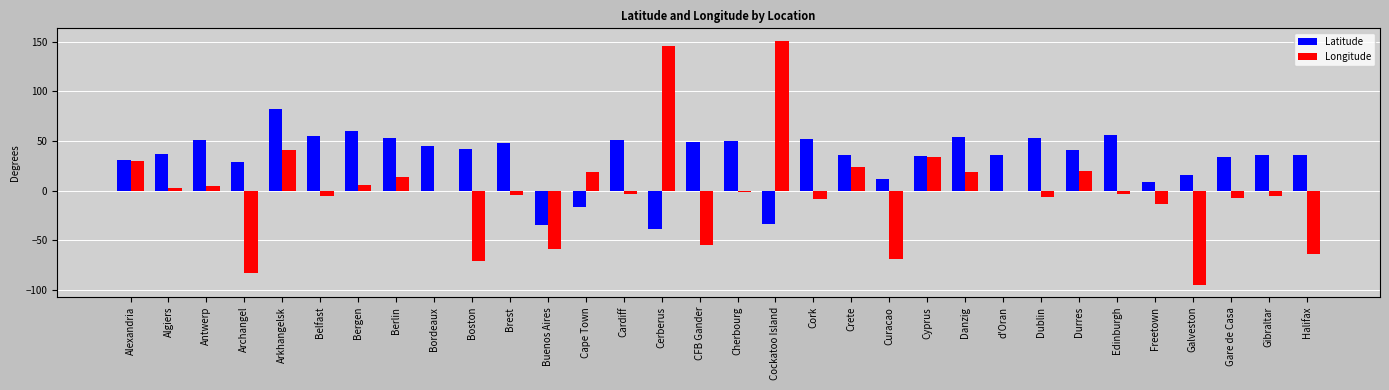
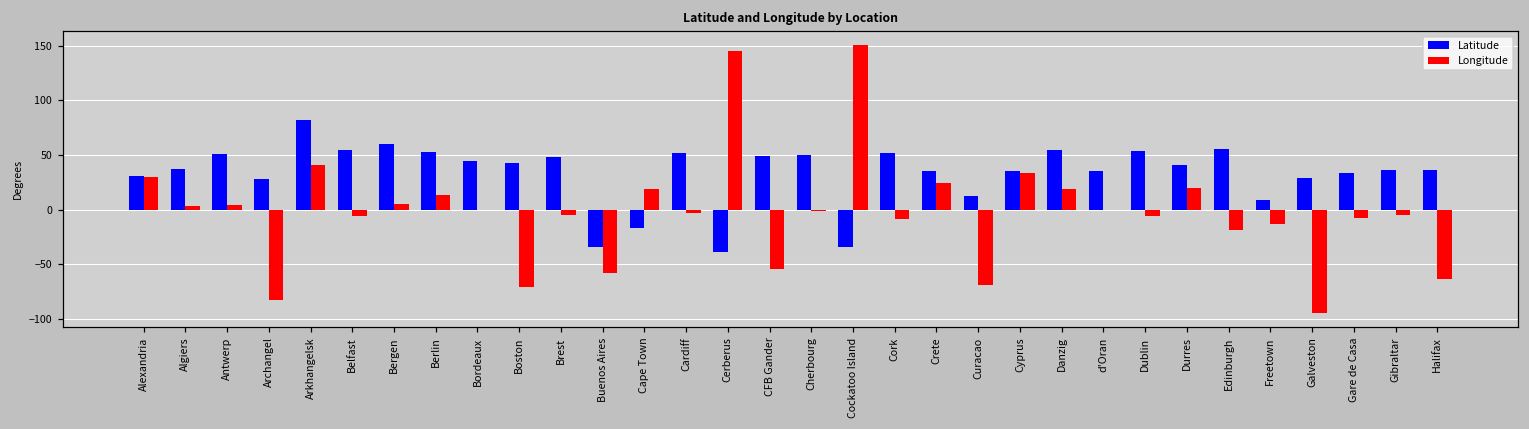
Longitude, Edinburgh: 0 -> -20
Latitude, Galveston: 20 -> 30
